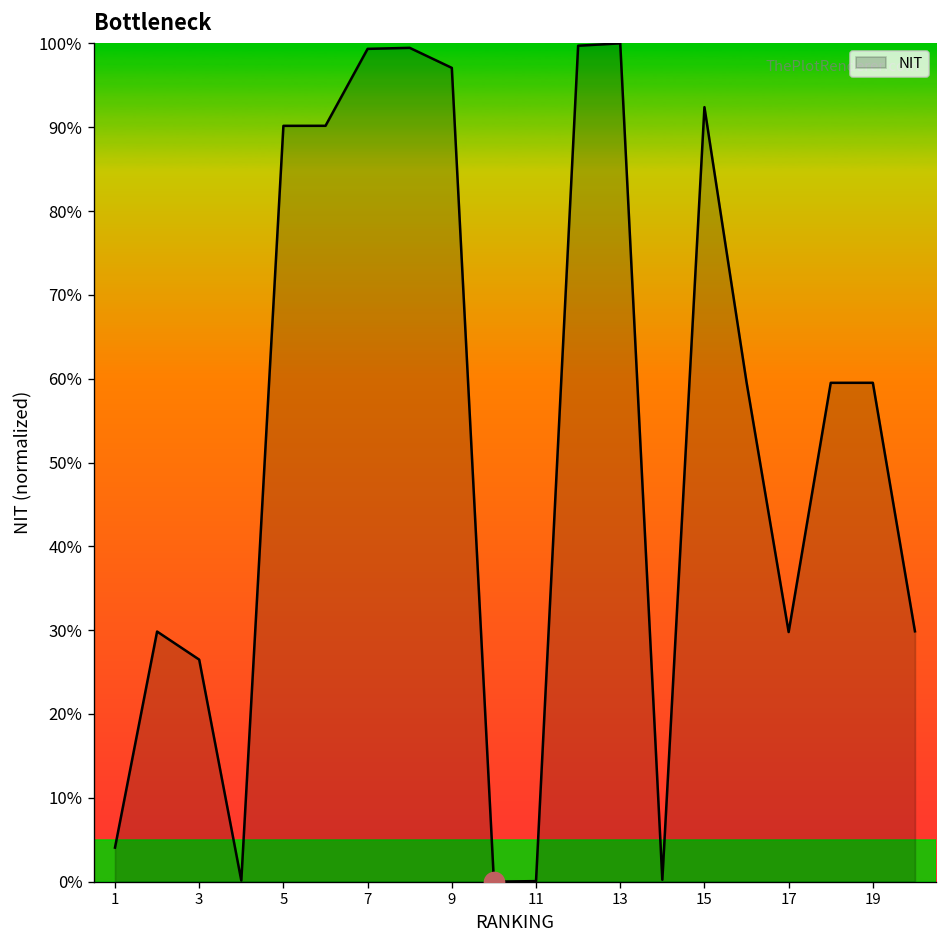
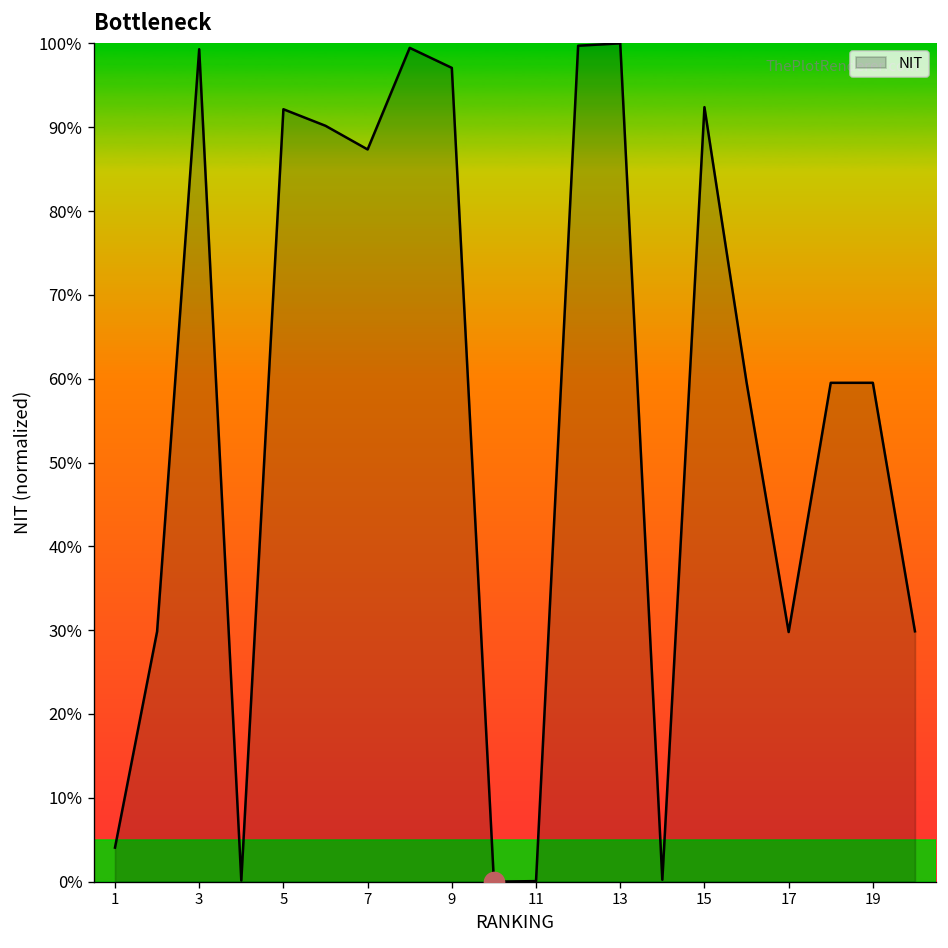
NIT, 3: 26% -> 99%
NIT, 5: 90% -> 92%
NIT, 7: 99% -> 87%
